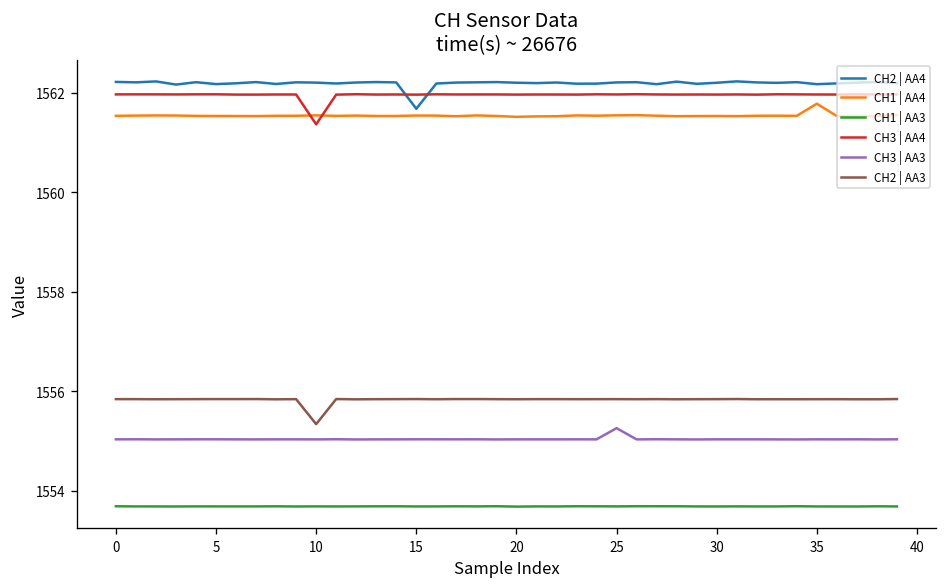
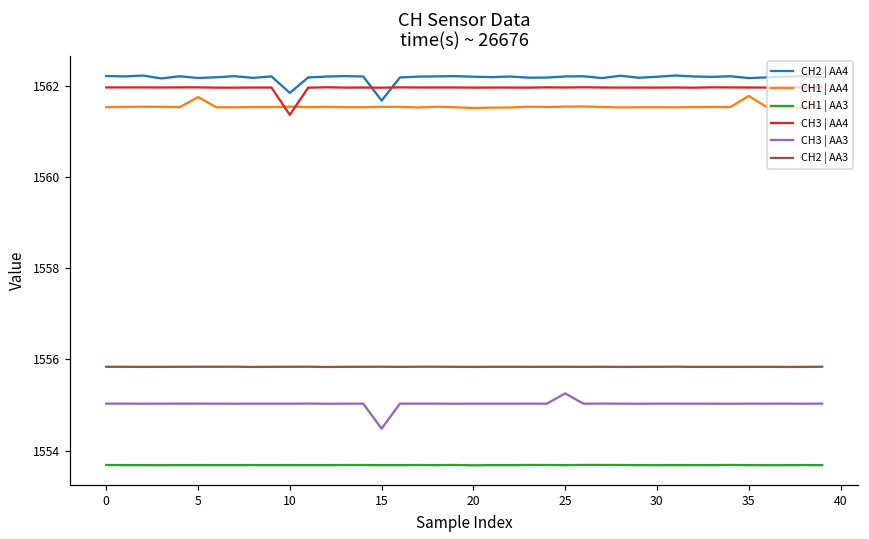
CH1 | AA4, 5: 1561.5 -> 1561.8
CH2 | AA4, 10: 1562.2 -> 1561.9
CH2 | AA3, 10: 1555.3 -> 1555.8
CH3 | AA3, 15: 1555.0 -> 1554.5
